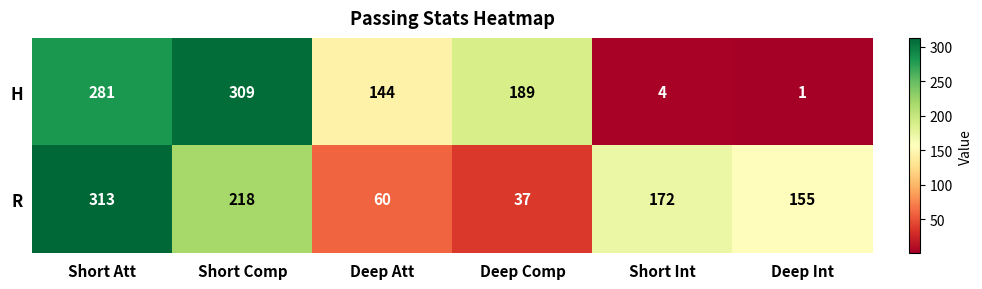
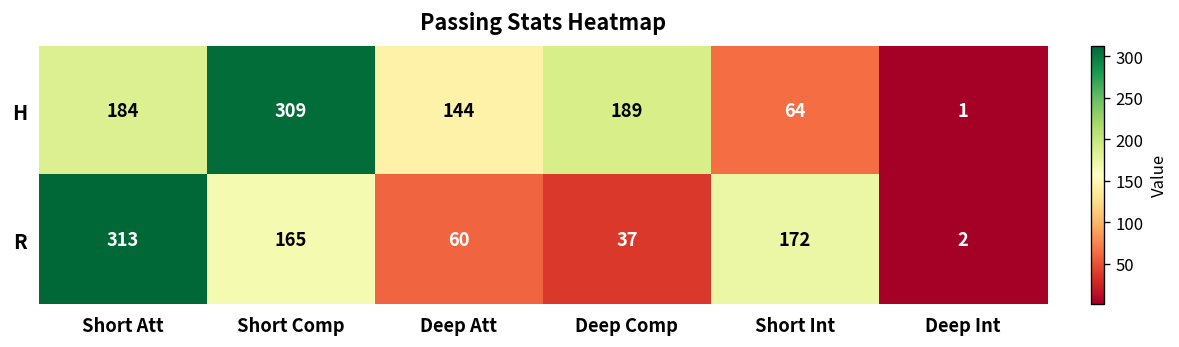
H, Short Att: 281 -> 184
H, Short Int: 4 -> 64
R, Short Comp: 218 -> 165
R, Deep Int: 155 -> 2
